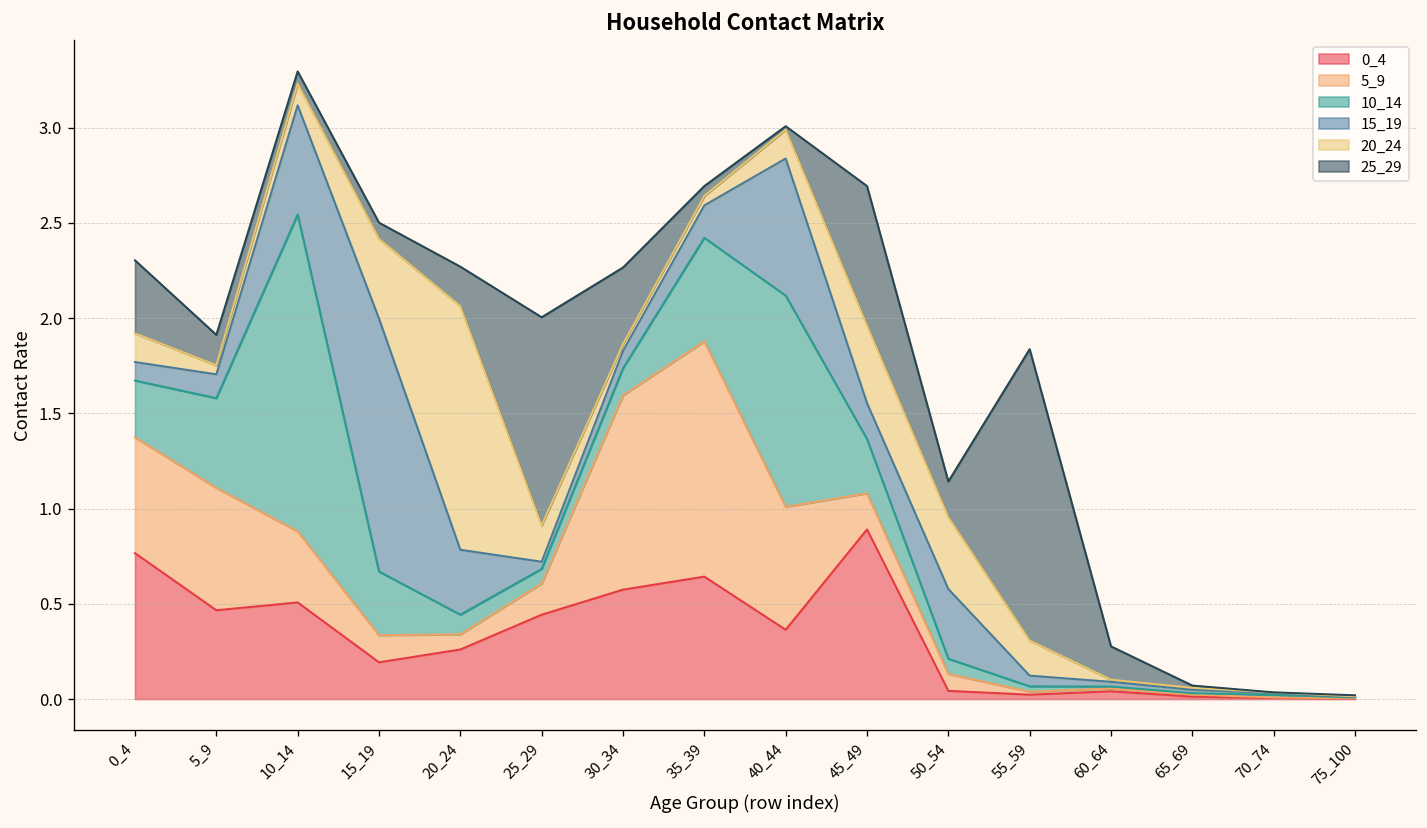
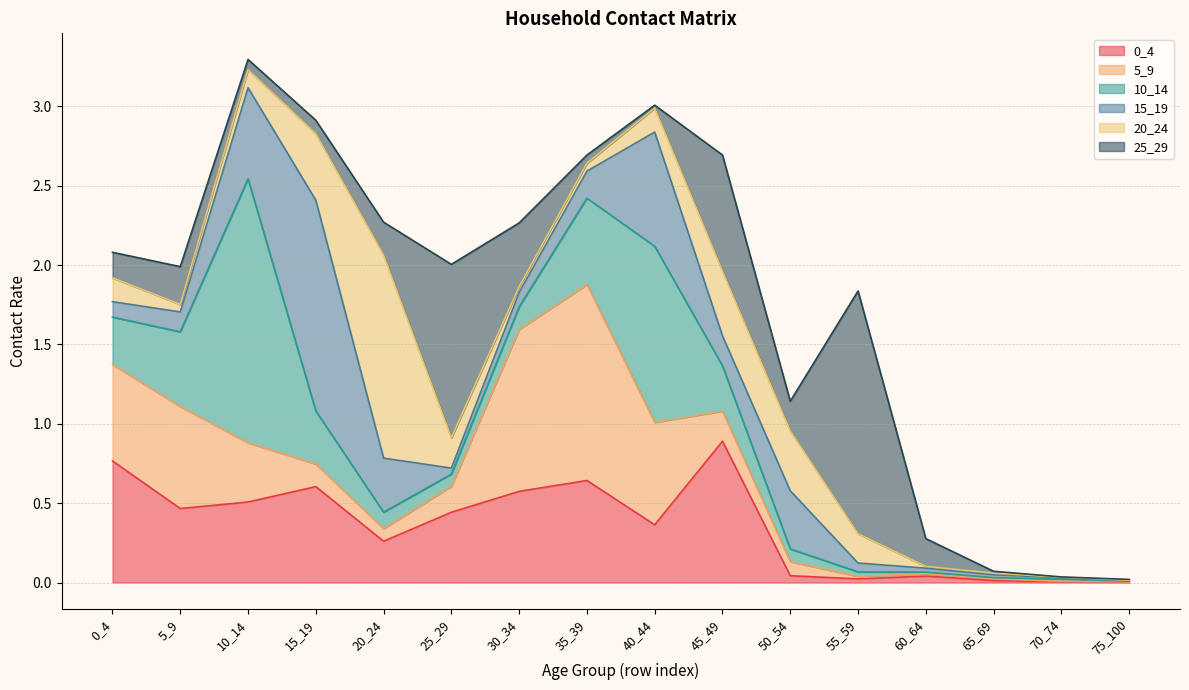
25_29, 0_4: 0.38 -> 0.16
25_29, 5_9: 0.16 -> 0.24
0_4, 15_19: 0.19 -> 0.60
